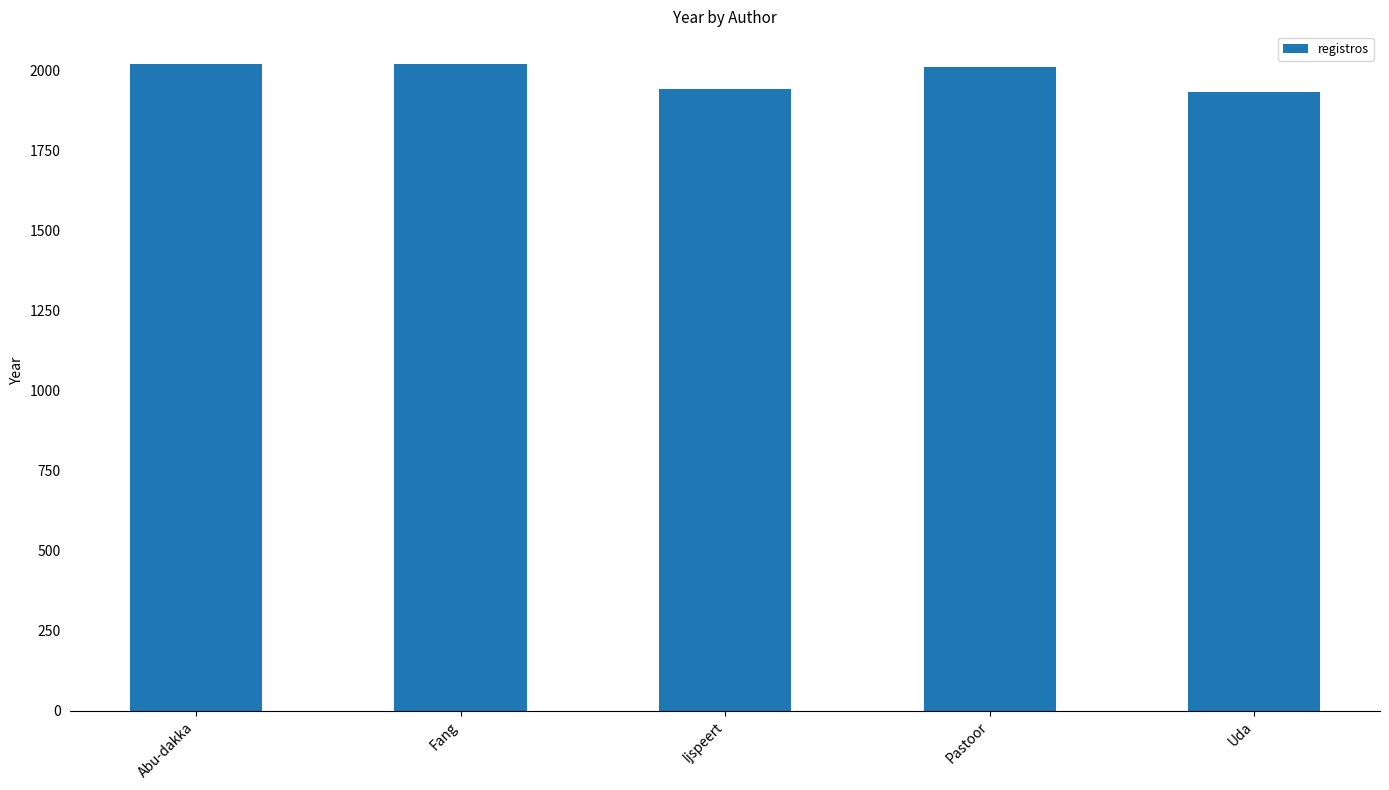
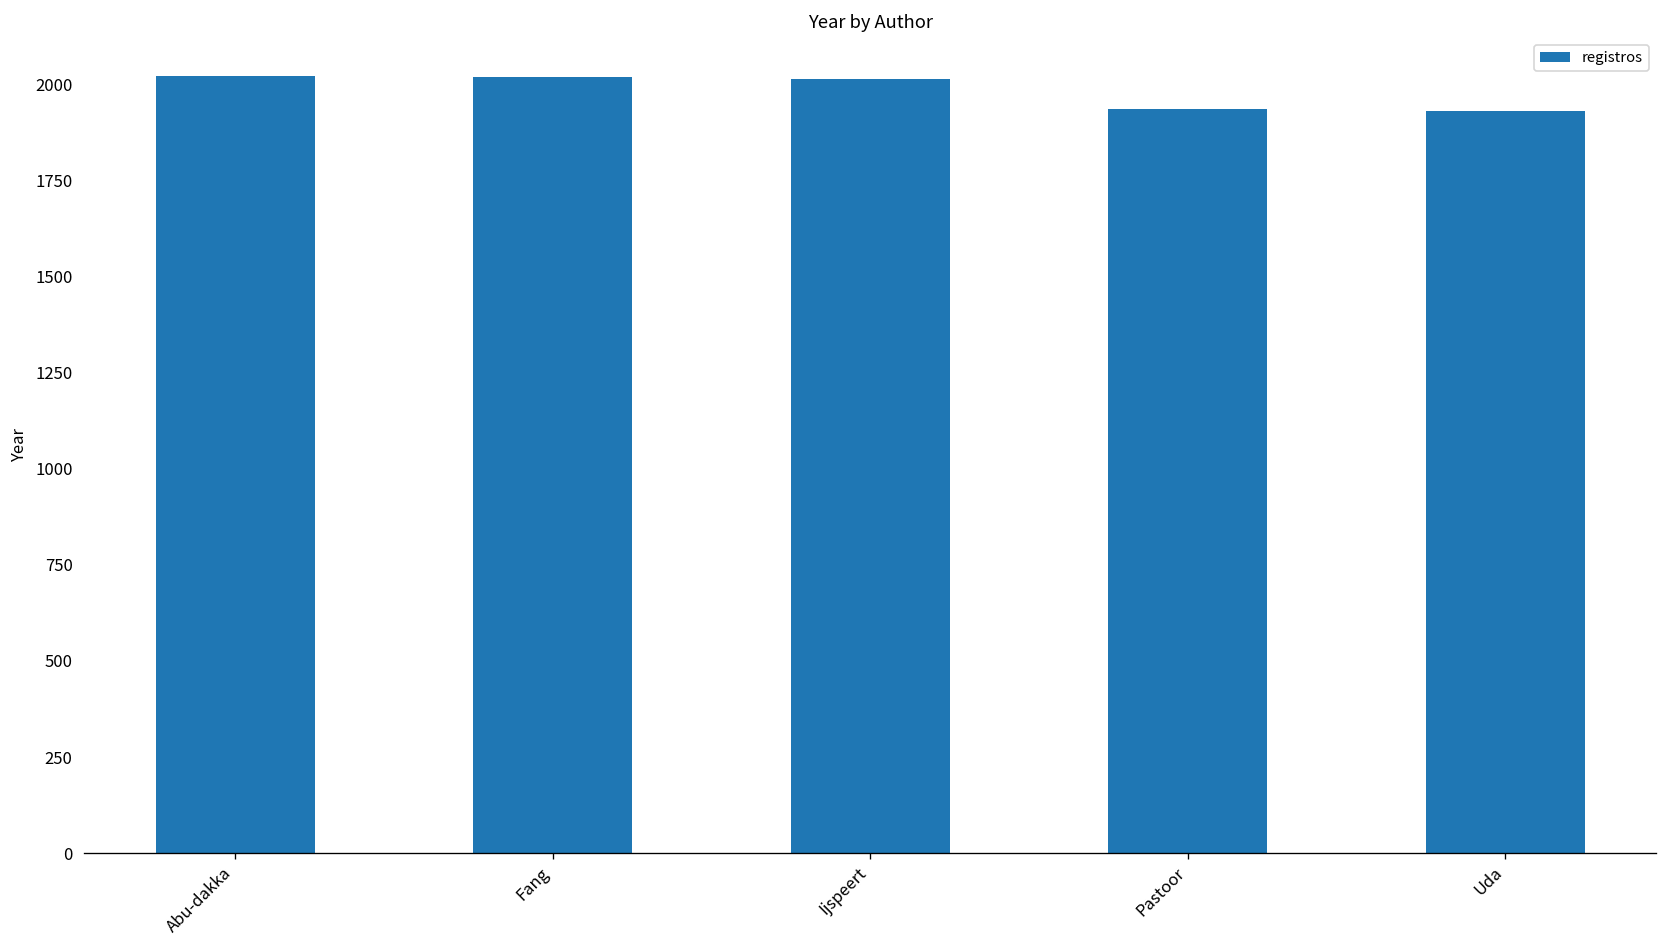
Ijspeert: 1940 -> 2010
Pastoor: 2010 -> 1940
